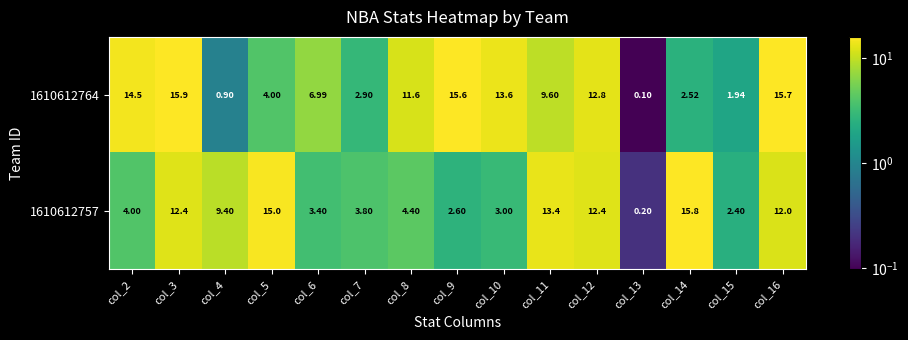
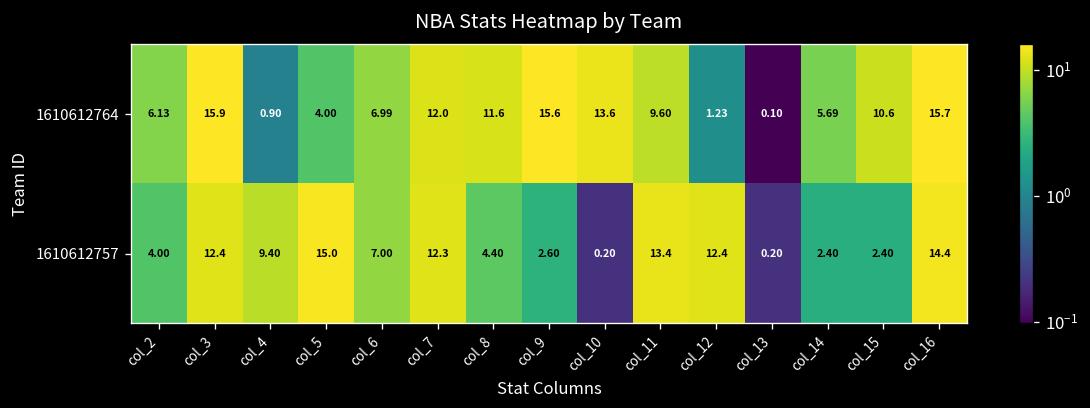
1610612764, col_2: 14.5 -> 6.13
1610612764, col_7: 2.90 -> 12.0
1610612764, col_12: 12.8 -> 1.23
1610612764, col_14: 2.52 -> 5.69
1610612764, col_15: 1.94 -> 10.6
1610612757, col_6: 3.40 -> 7.00
1610612757, col_7: 3.80 -> 12.3
1610612757, col_10: 3.00 -> 0.20
1610612757, col_14: 15.8 -> 2.40
1610612757, col_16: 12.0 -> 14.4
